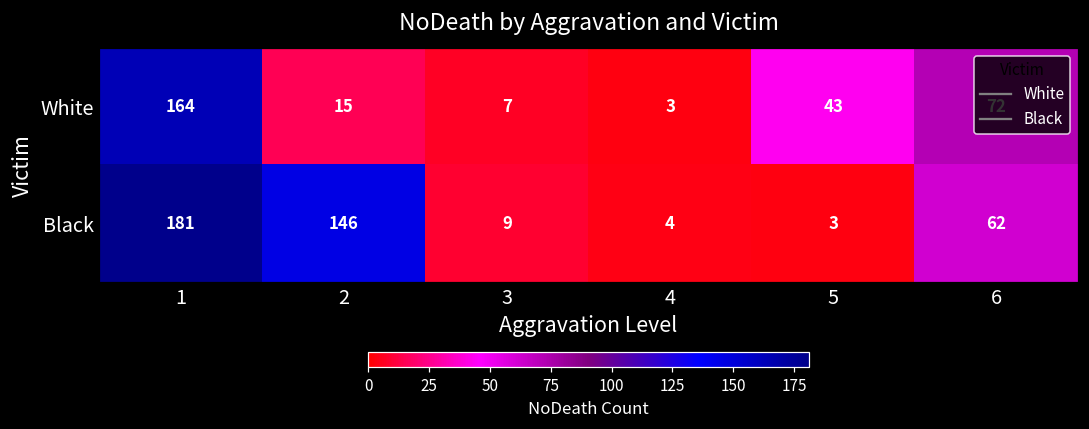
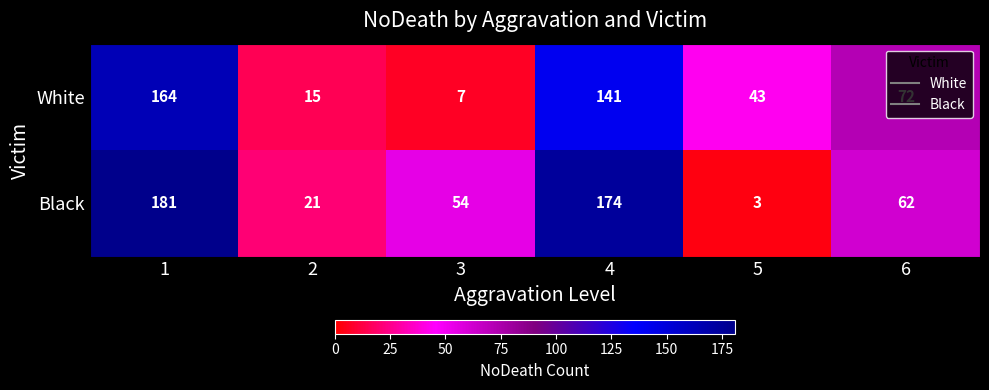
White, 4: 3 -> 141
Black, 2: 146 -> 21
Black, 3: 9 -> 54
Black, 4: 4 -> 174
